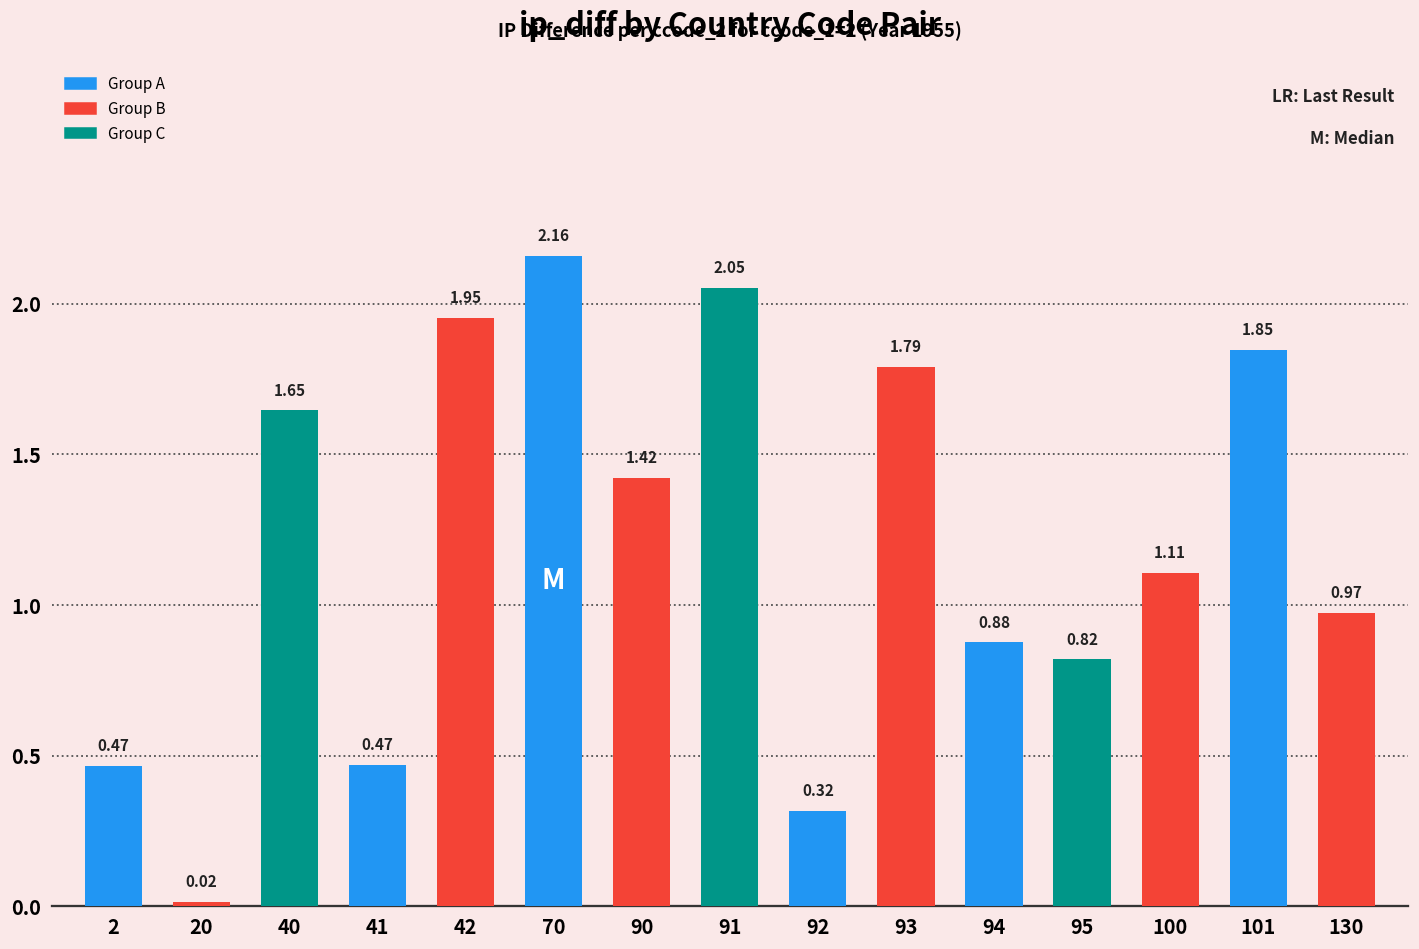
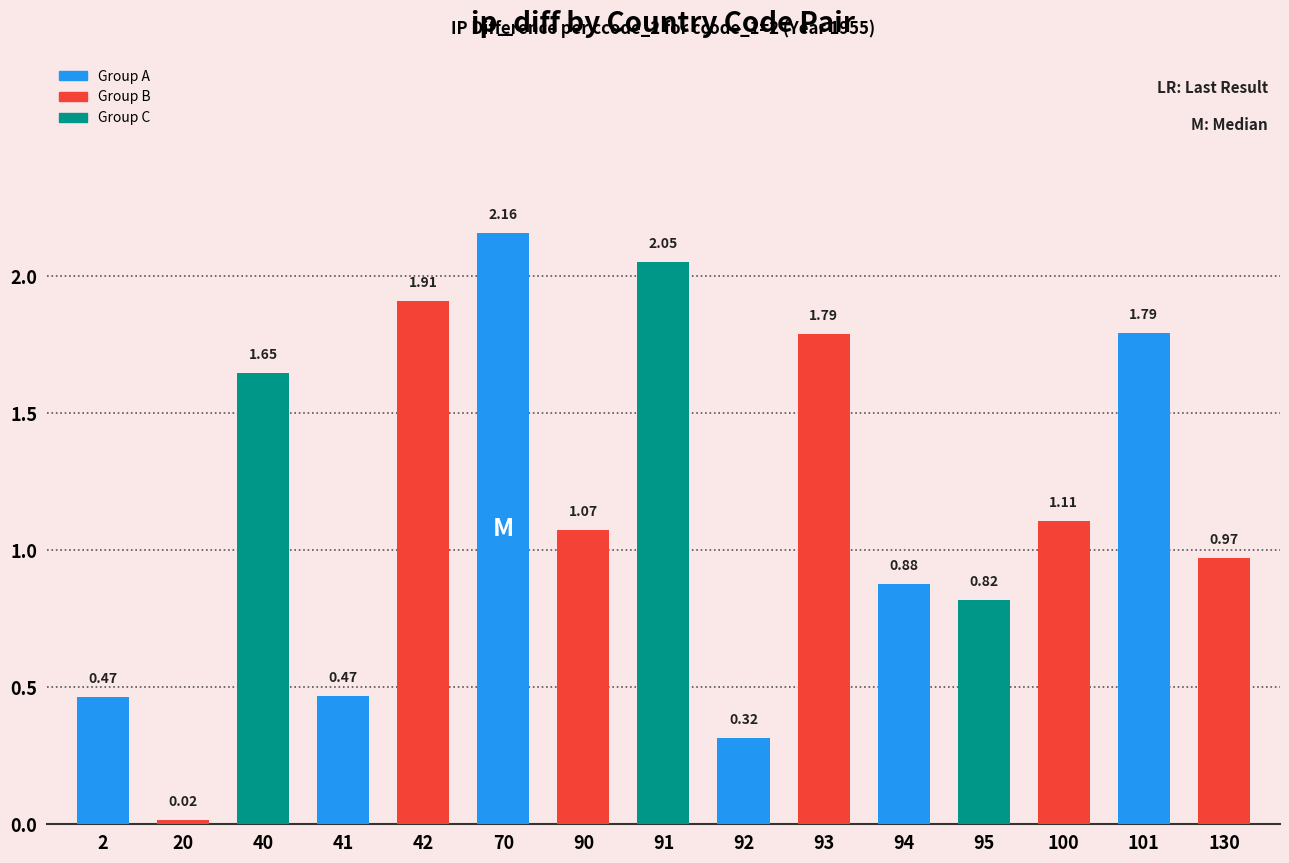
42: 1.95 -> 1.91
90: 1.42 -> 1.07
101: 1.85 -> 1.79
